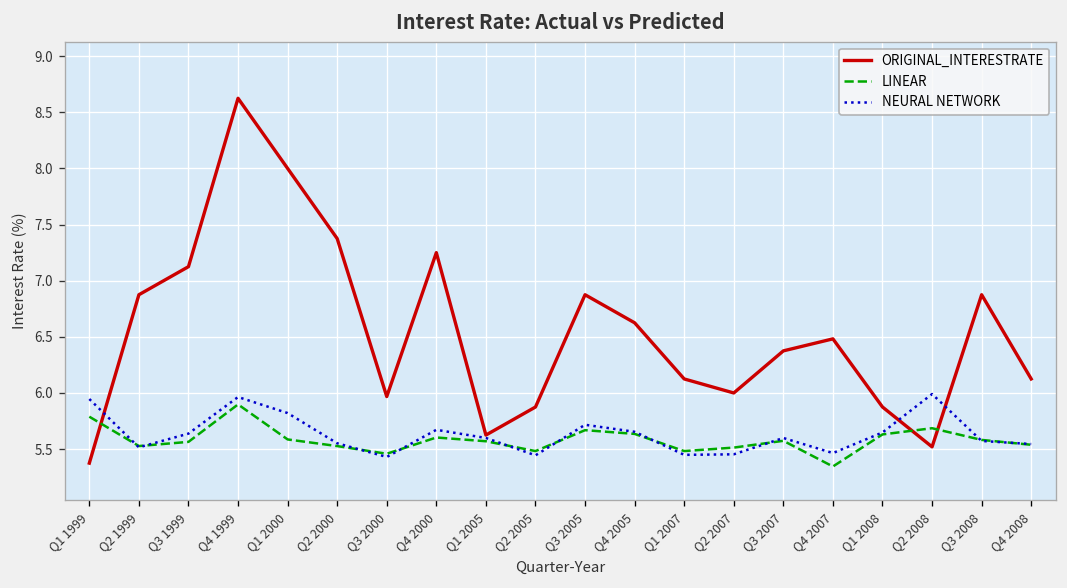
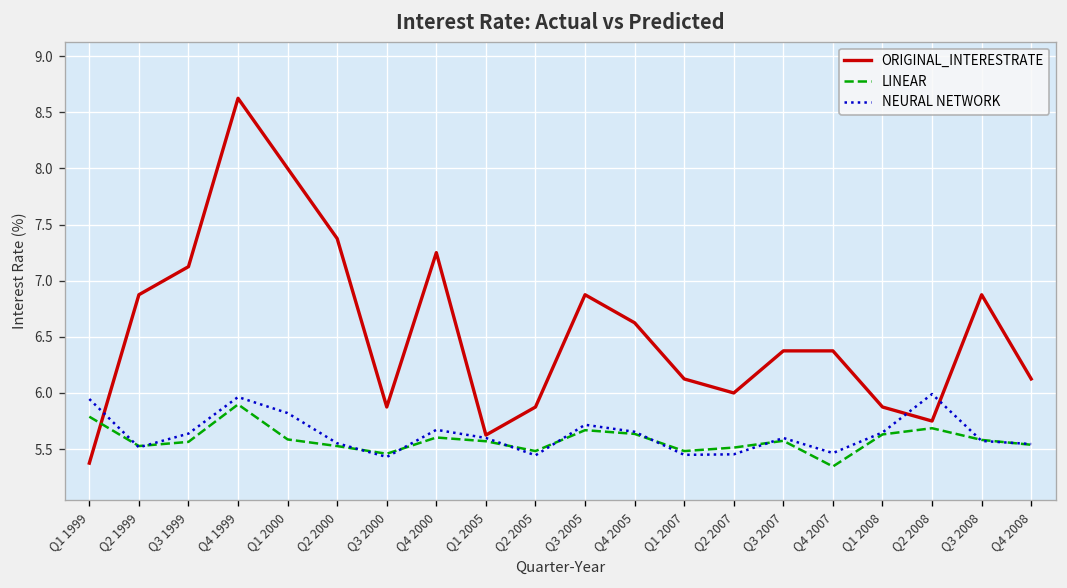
ORIGINAL_INTERESTRATE, Q3 2000: 6.0 -> 5.9
ORIGINAL_INTERESTRATE, Q4 2007: 6.5 -> 6.4
ORIGINAL_INTERESTRATE, Q2 2008: 5.5 -> 5.8
